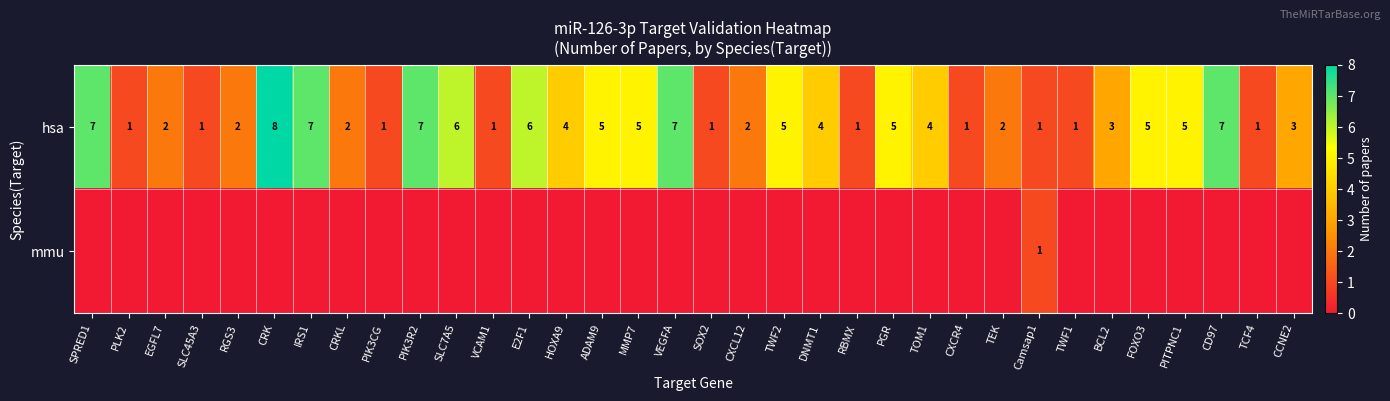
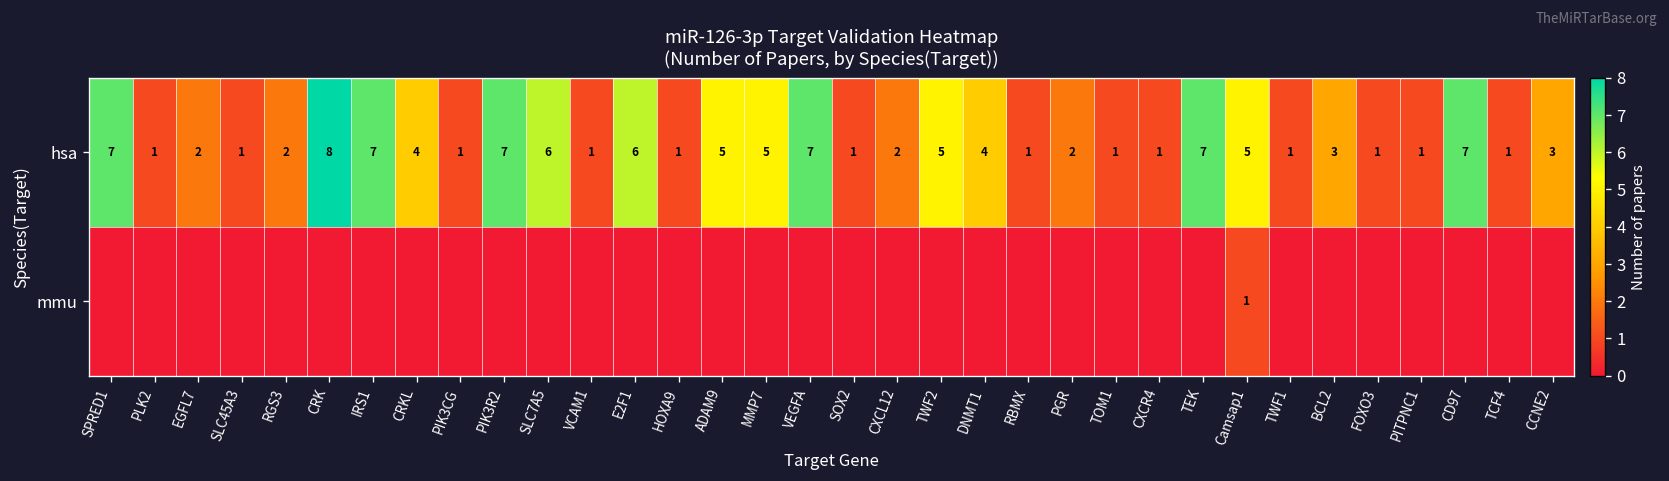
hsa, CRKL: 2 -> 4
hsa, HOXA9: 4 -> 1
hsa, PGR: 5 -> 2
hsa, TOM1: 4 -> 1
hsa, TEK: 2 -> 7
hsa, Camsap1: 1 -> 5
hsa, FOXO3: 5 -> 1
hsa, PITPNC1: 5 -> 1
